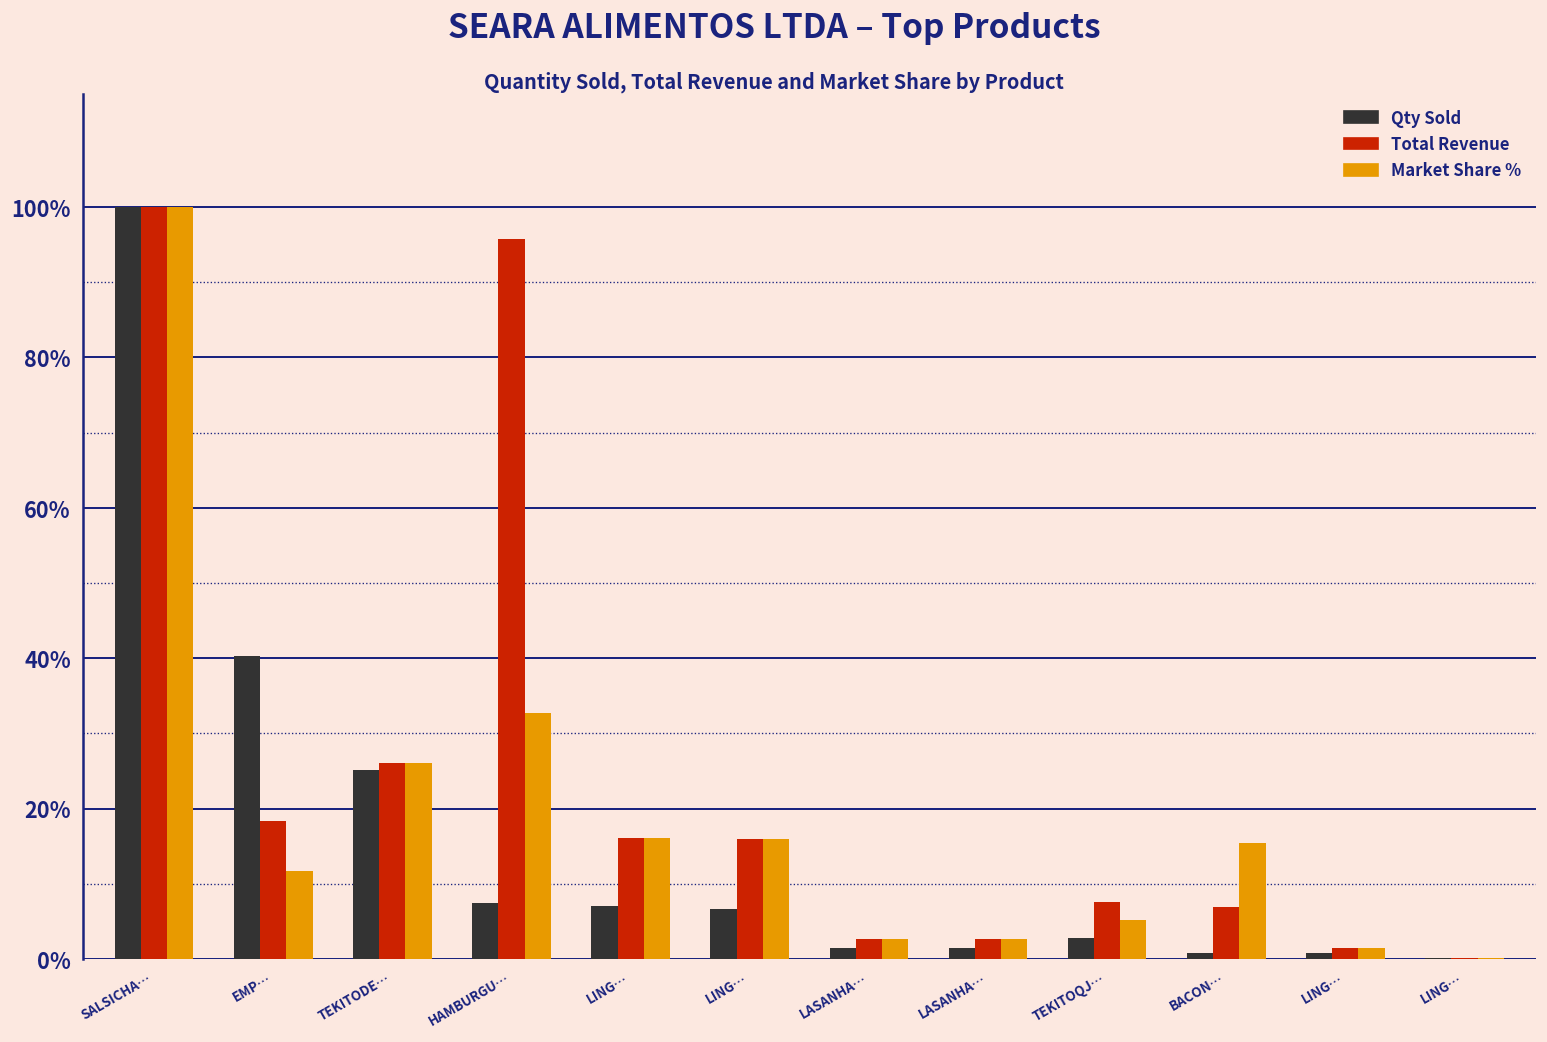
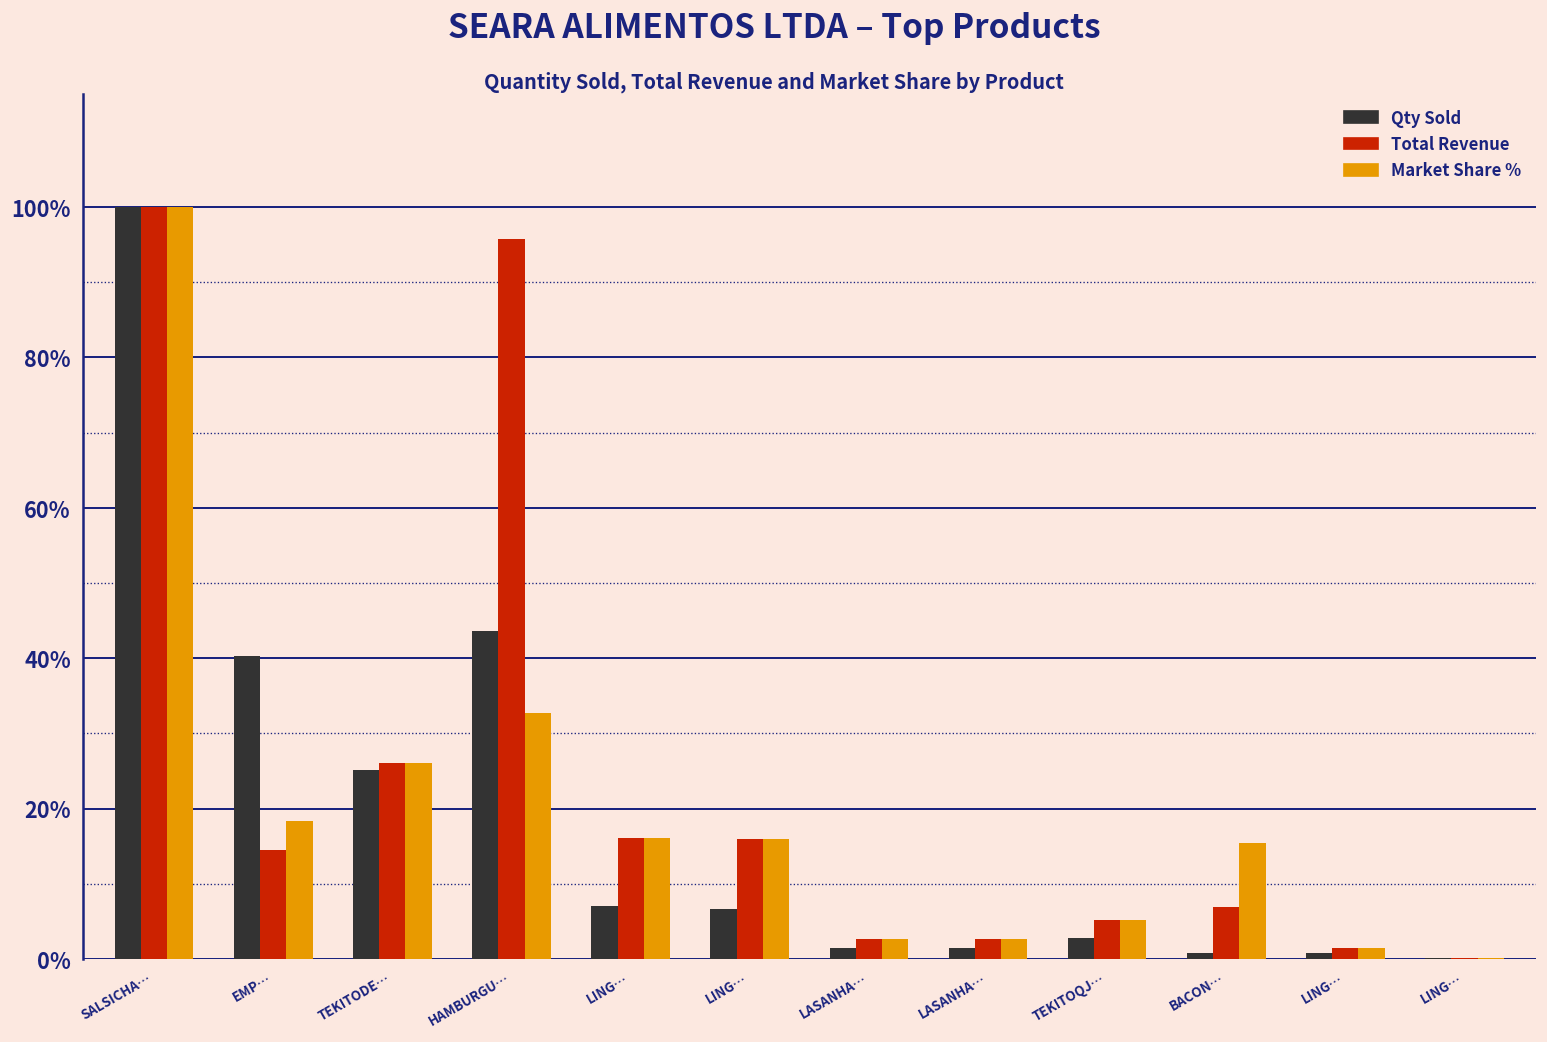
Total Revenue, EMP…: 18% -> 14%
Market Share %, EMP…: 12% -> 18%
Qty Sold, HAMBURGU…: 7% -> 44%
Total Revenue, TEKITOQJ…: 8% -> 5%
